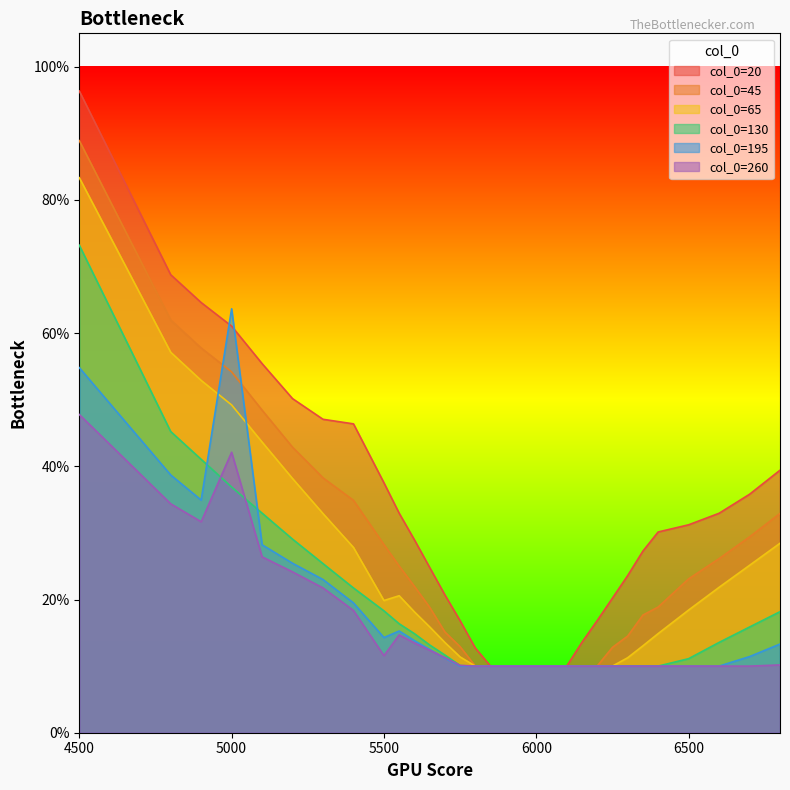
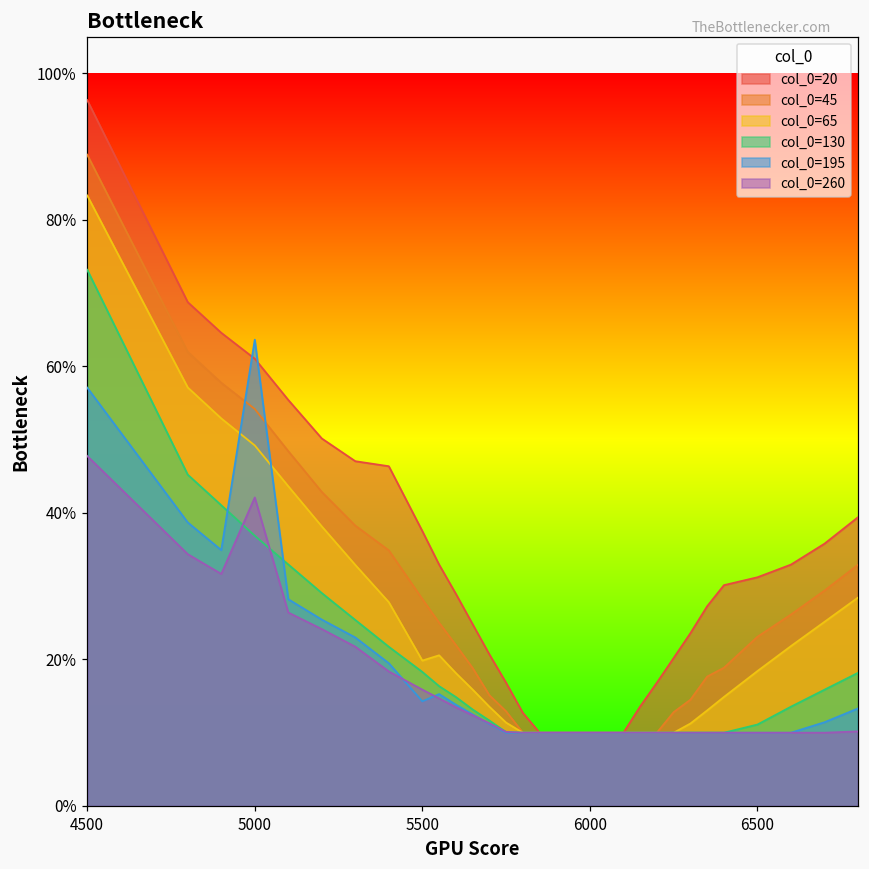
col_0=195, 4500: 55% -> 57%
col_0=260, 5500: 12% -> 16%
